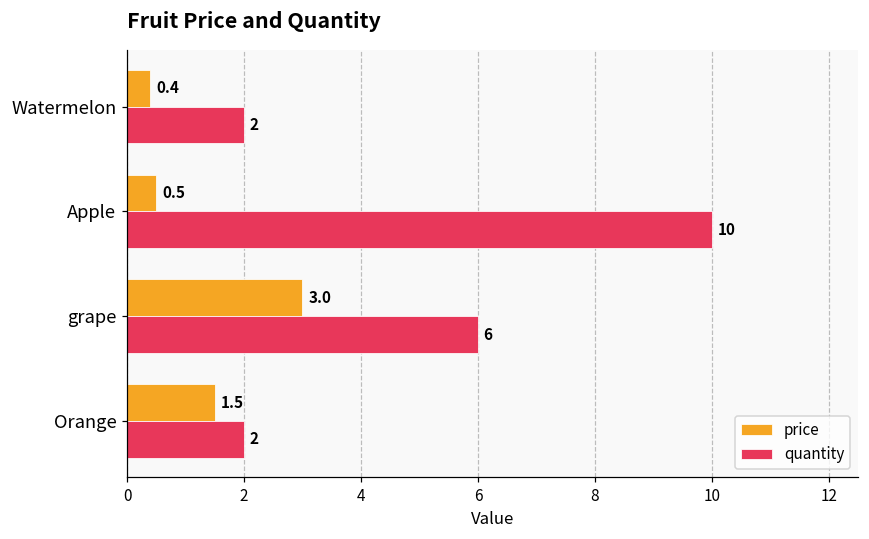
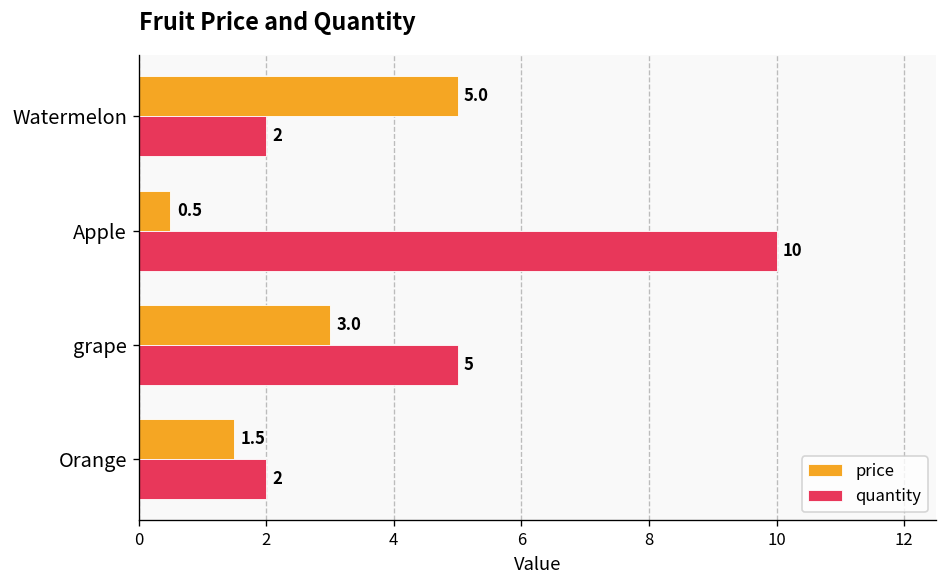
price, Watermelon: 0.4 -> 5.0
quantity, grape: 6 -> 5
